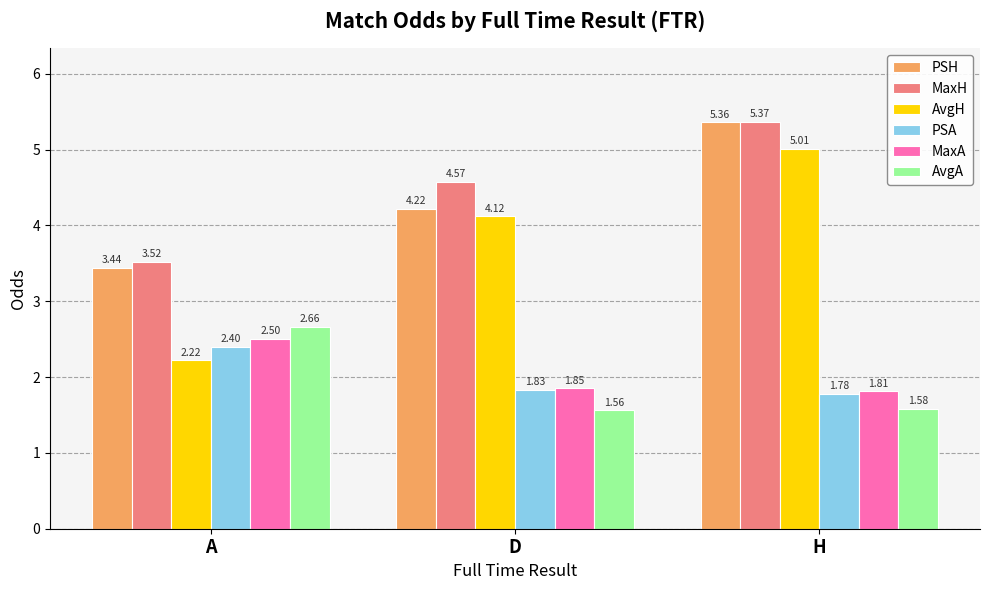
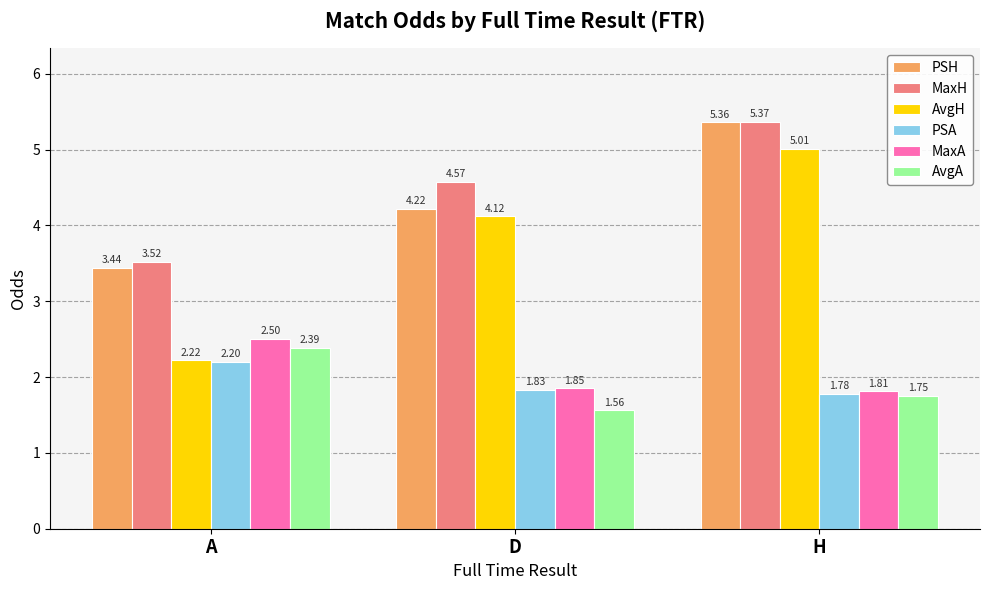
PSA, A: 2.40 -> 2.20
AvgA, A: 2.66 -> 2.39
AvgA, H: 1.58 -> 1.75
